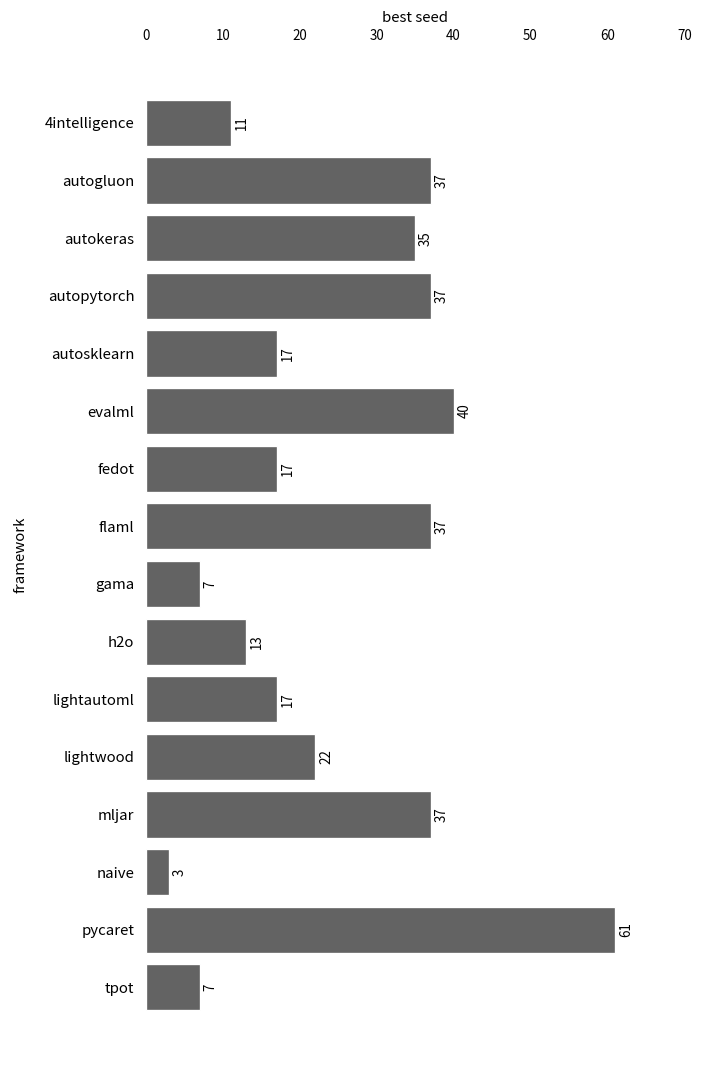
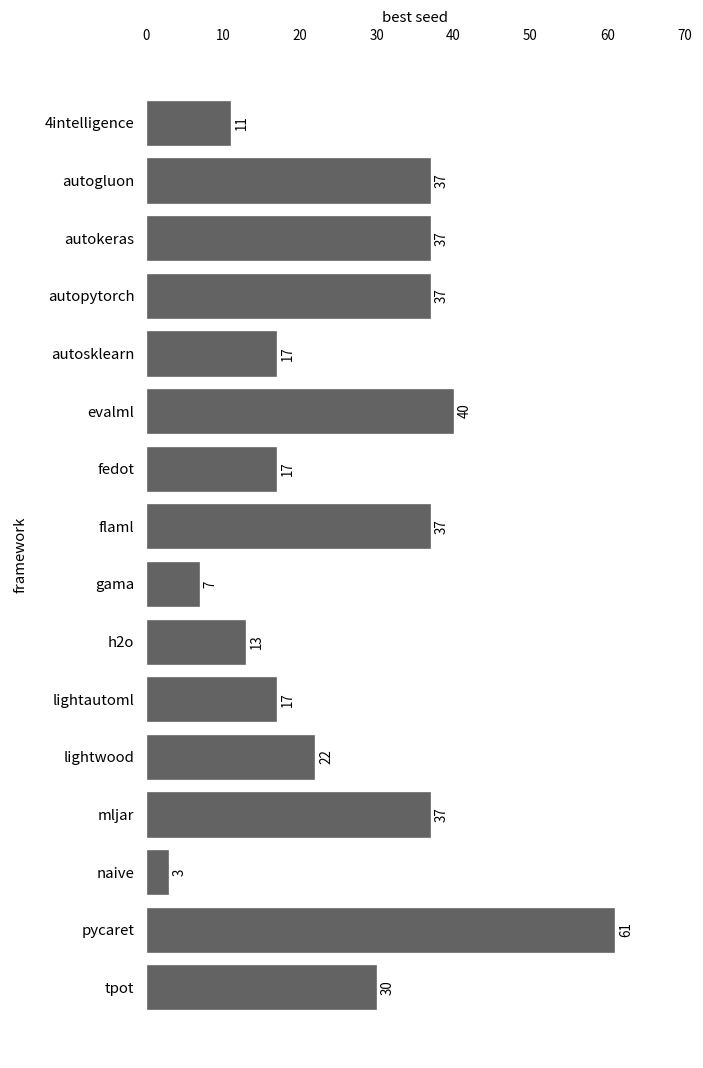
autokeras: 35 -> 37
tpot: 7 -> 30
